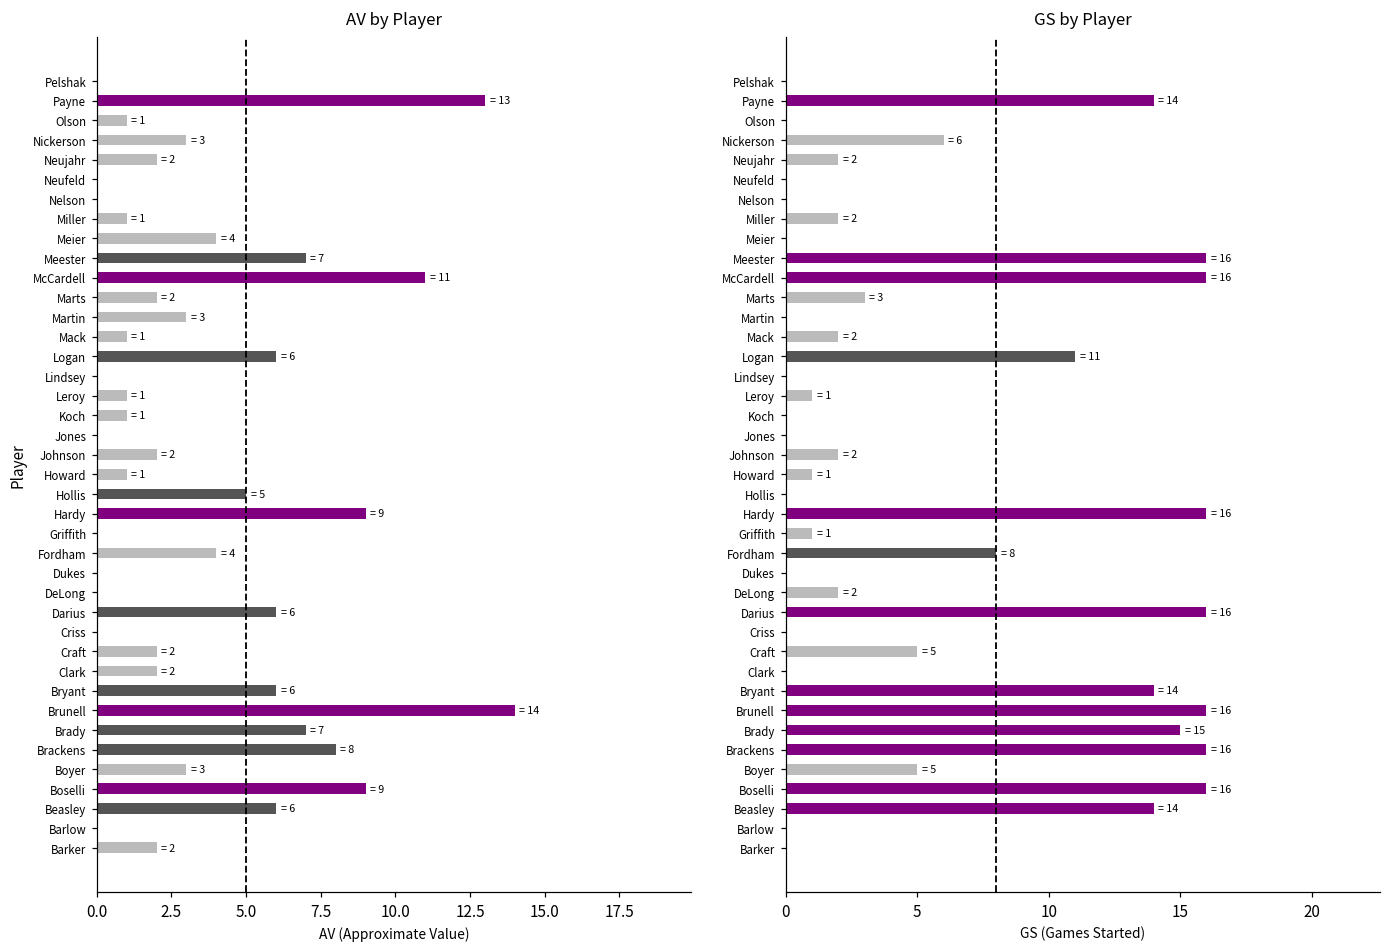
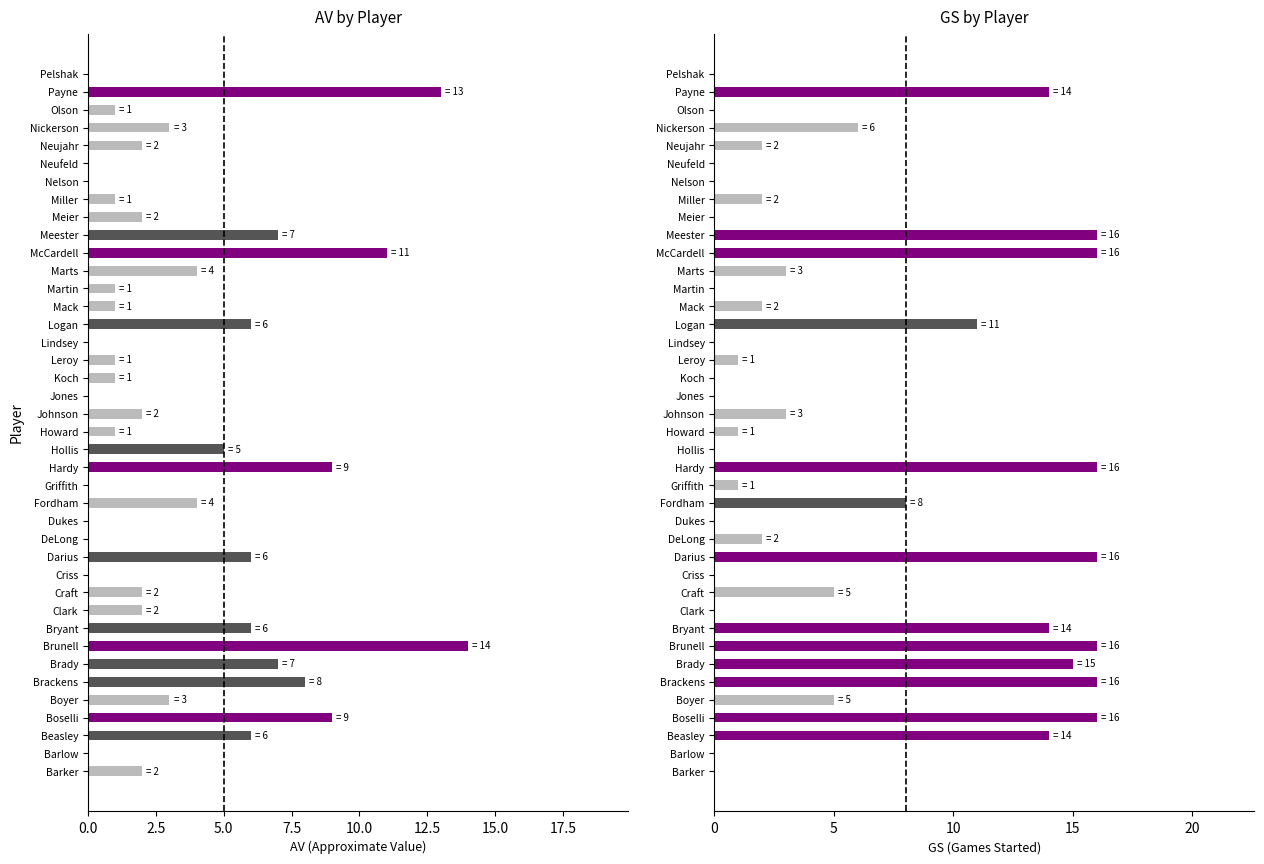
AV by Player, Meier: 4 -> 2
AV by Player, Marts: 2 -> 4
AV by Player, Martin: 3 -> 1
GS by Player, Johnson: 2 -> 3
